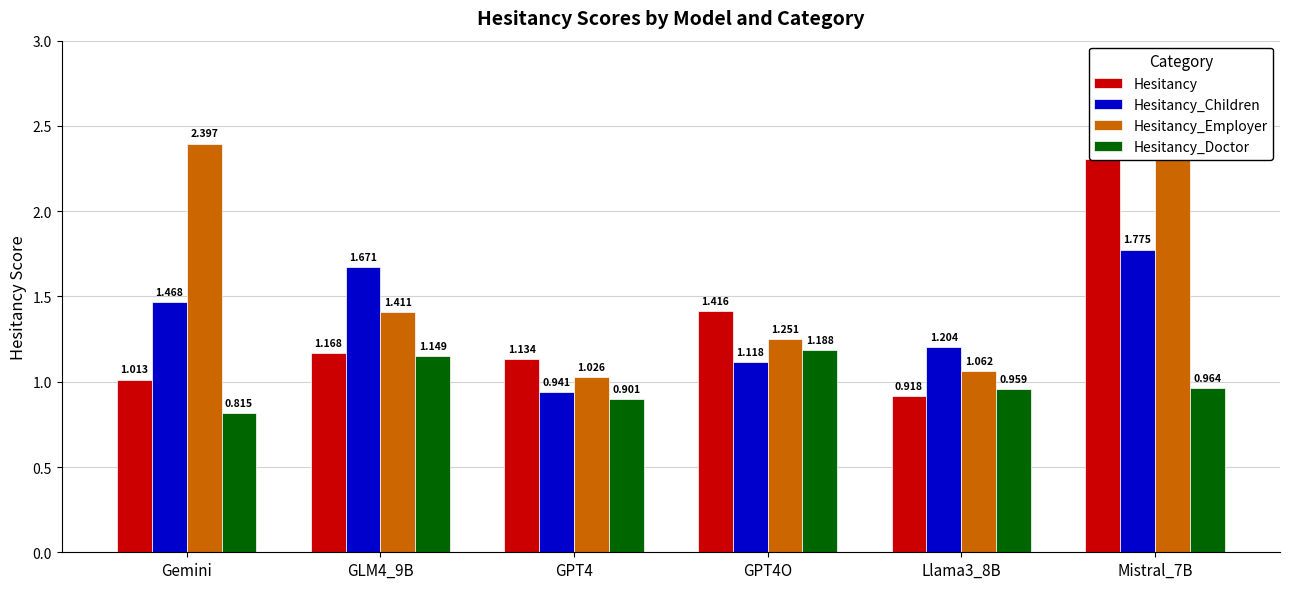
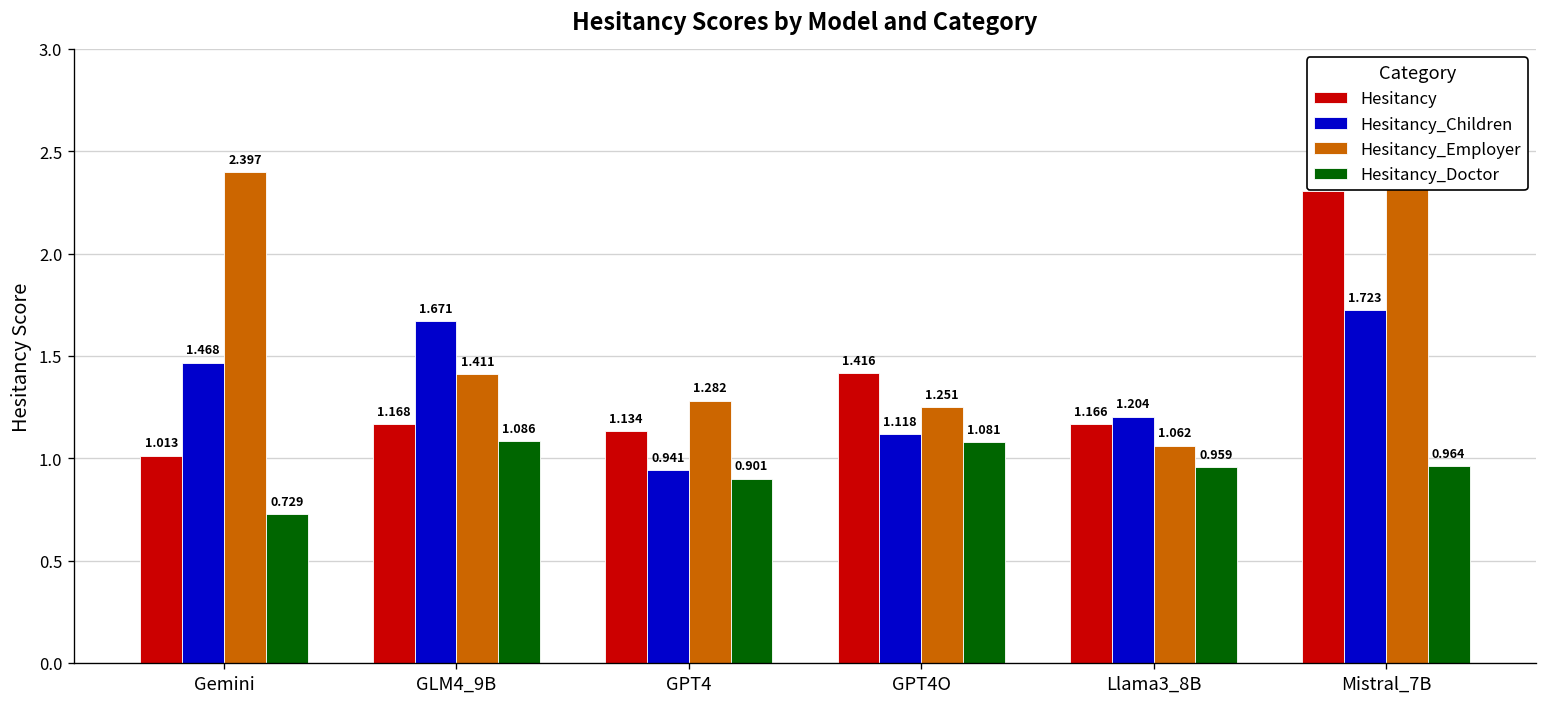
Hesitancy_Doctor, Gemini: 0.815 -> 0.729
Hesitancy_Doctor, GLM4_9B: 1.149 -> 1.086
Hesitancy_Employer, GPT4: 1.026 -> 1.282
Hesitancy_Doctor, GPT4O: 1.188 -> 1.081
Hesitancy, Llama3_8B: 0.918 -> 1.166
Hesitancy_Children, Mistral_7B: 1.775 -> 1.723
